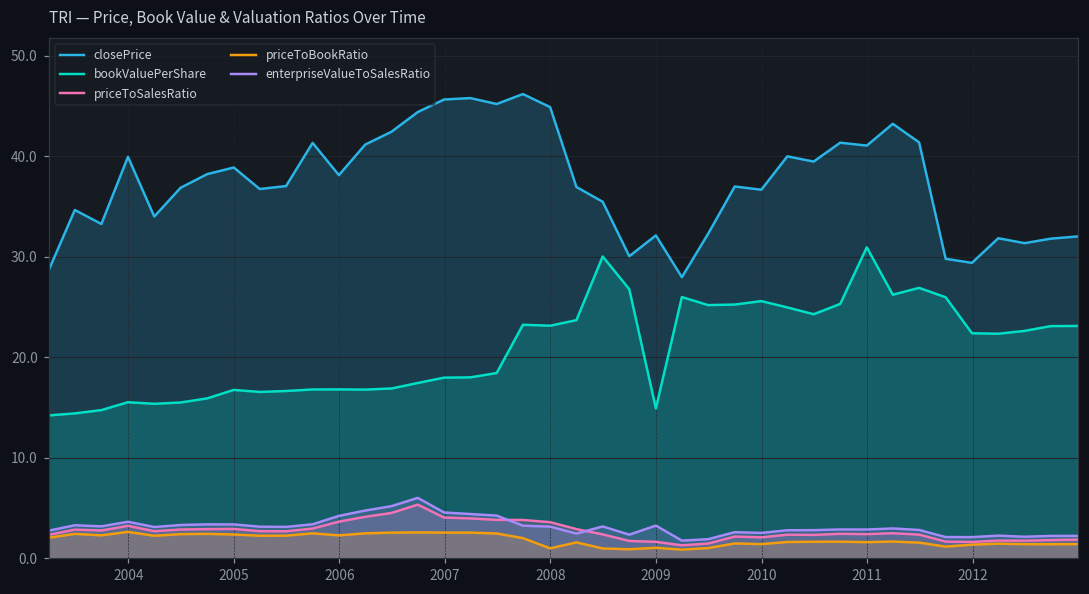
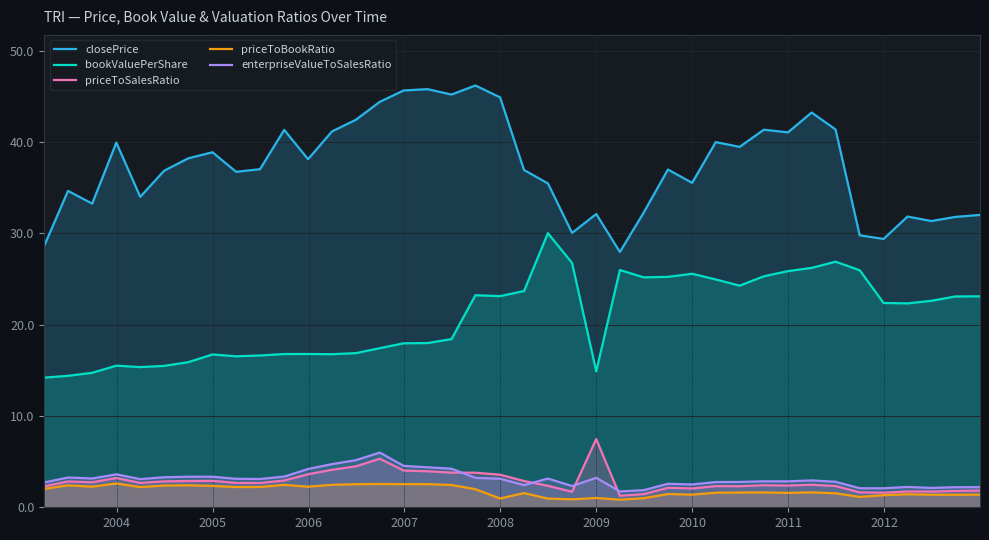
priceToSalesRatio, 2009: 2 -> 7
closePrice, 2010: 37 -> 36
bookValuePerShare, 2011: 31 -> 26
